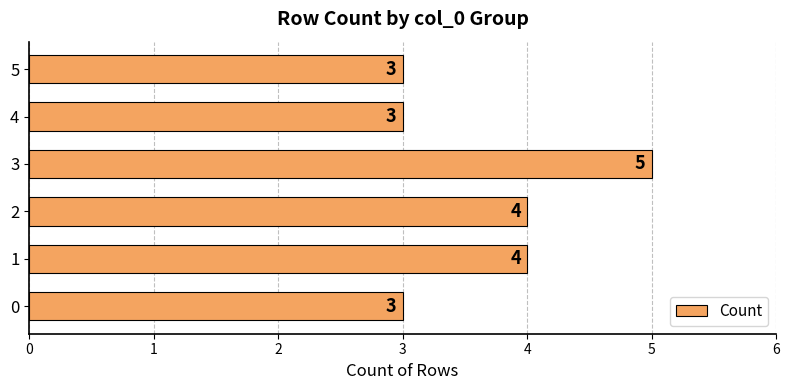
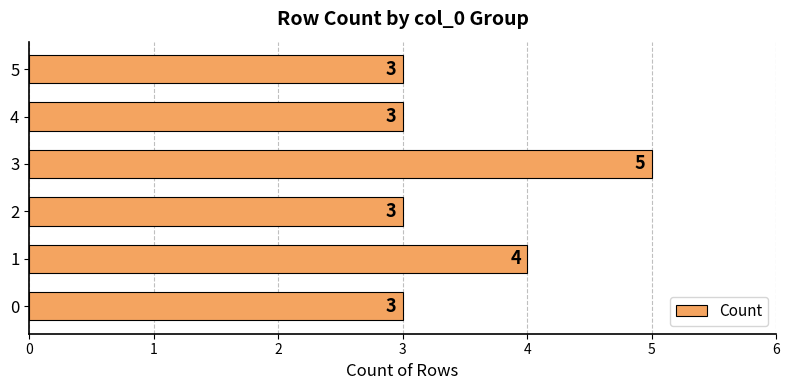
2: 4 -> 3
